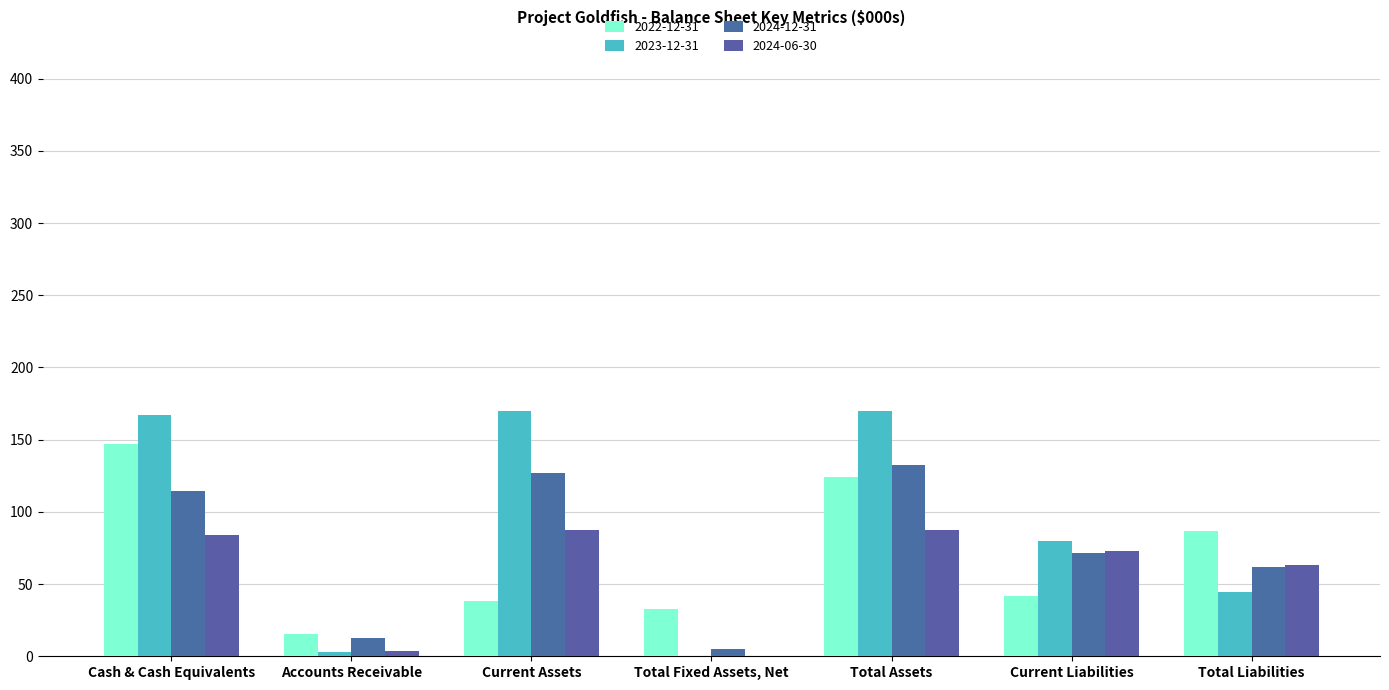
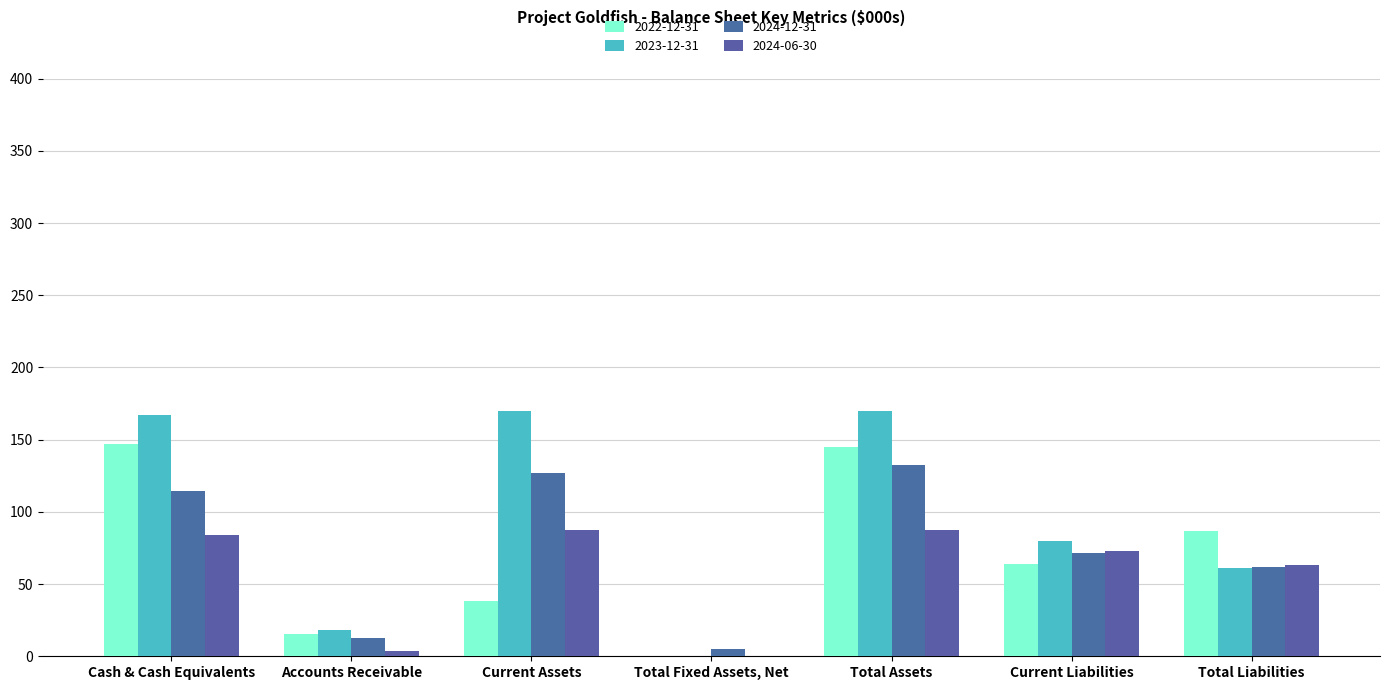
2023-12-31, Accounts Receivable: 3 -> 18
2022-12-31, Total Fixed Assets, Net: 33 -> 0
2022-12-31, Total Assets: 124 -> 145
2022-12-31, Current Liabilities: 41 -> 64
2023-12-31, Total Liabilities: 45 -> 61
